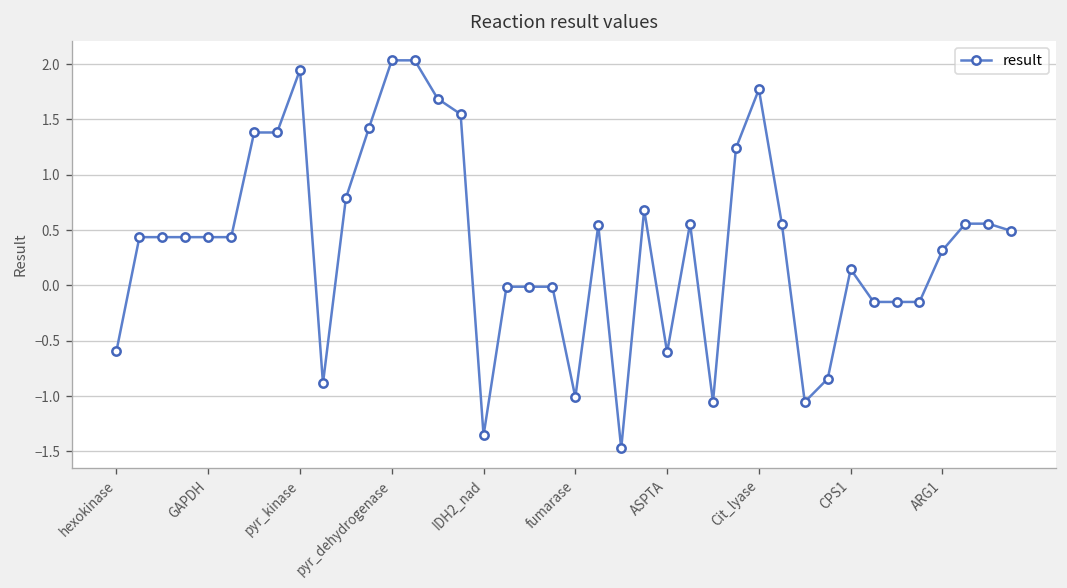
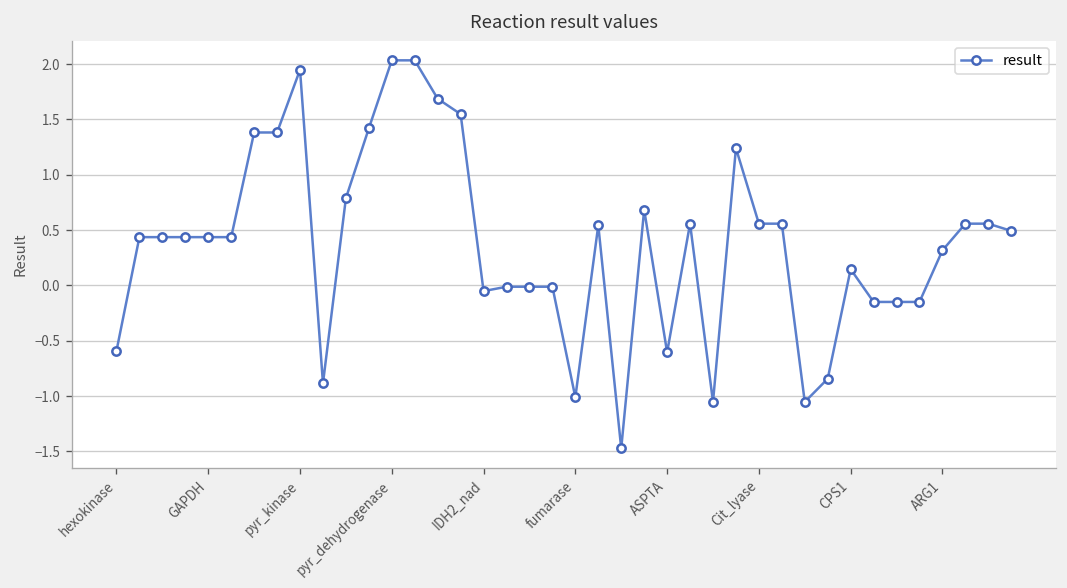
IDH2_nad: -1.4 -> -0.1
Cit_lyase: 1.8 -> 0.6
